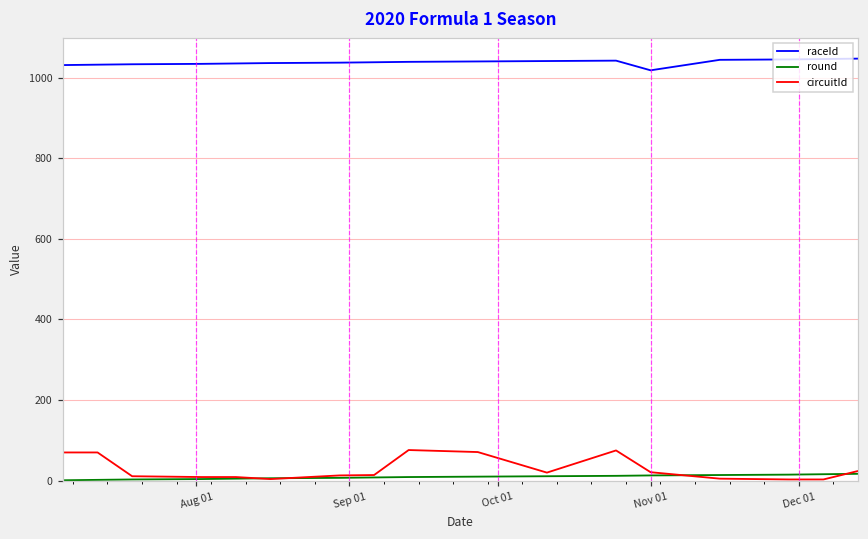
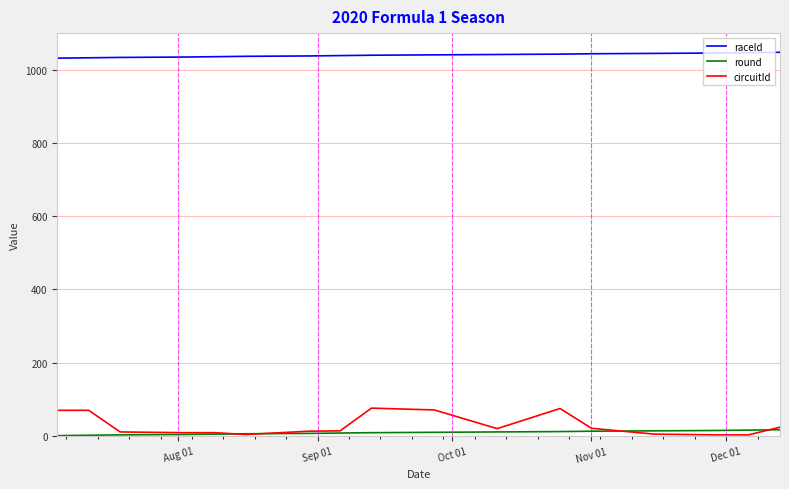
raceId, Nov 01: 1020 -> 1040
